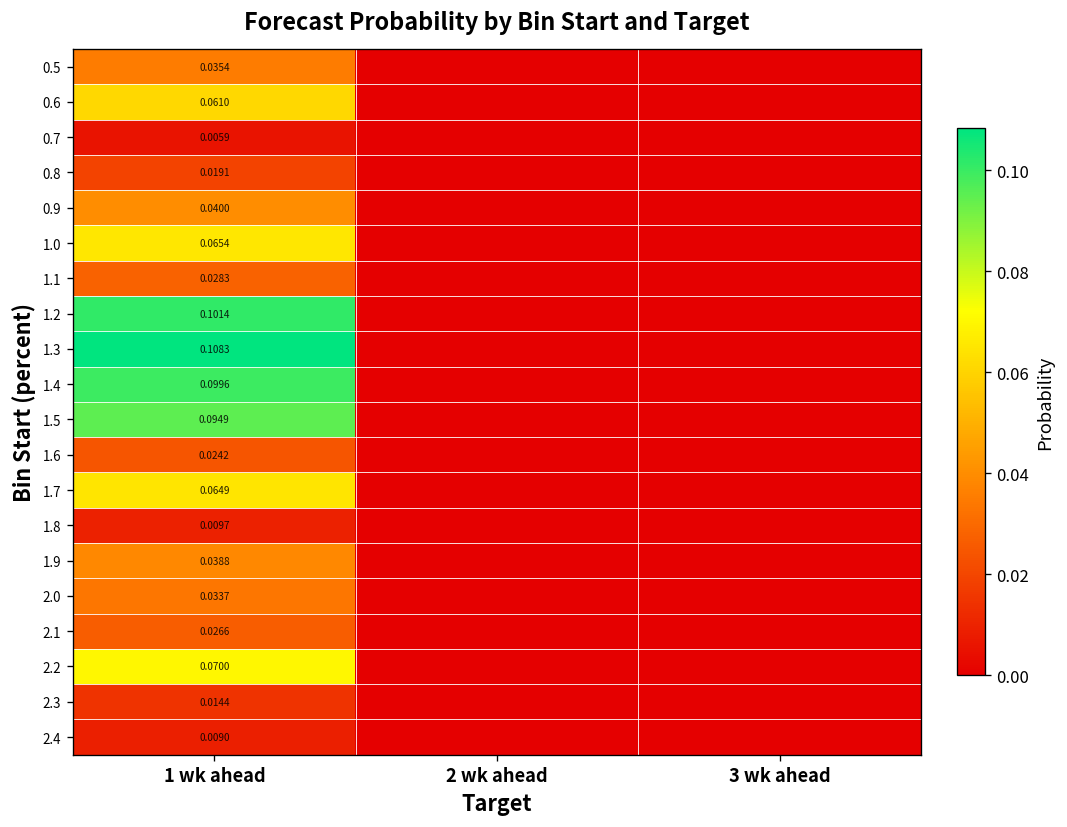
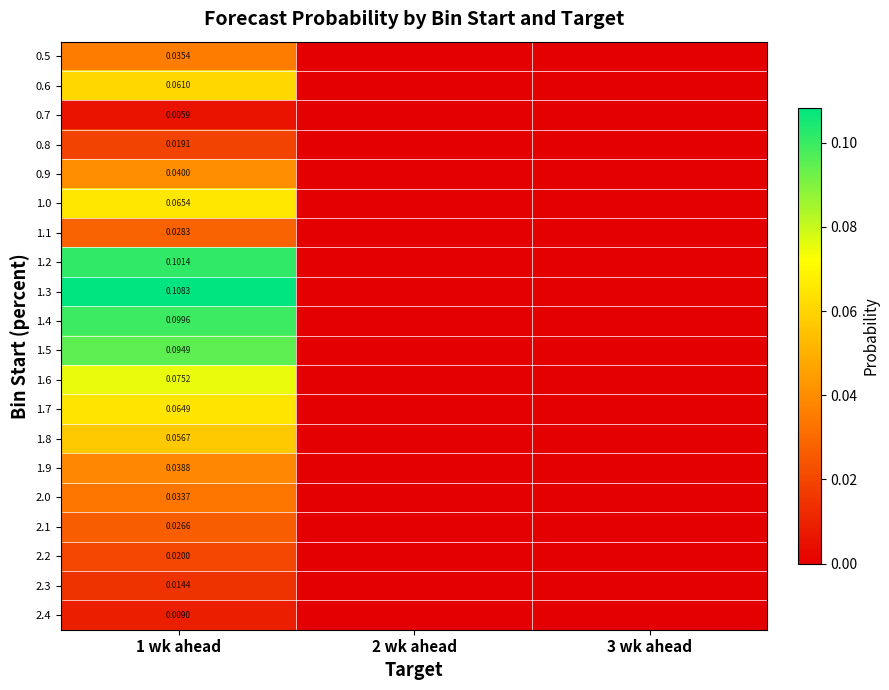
1.6, 1 wk ahead: 0.0242 -> 0.0752
1.8, 1 wk ahead: 0.0097 -> 0.0567
2.2, 1 wk ahead: 0.0700 -> 0.0200
